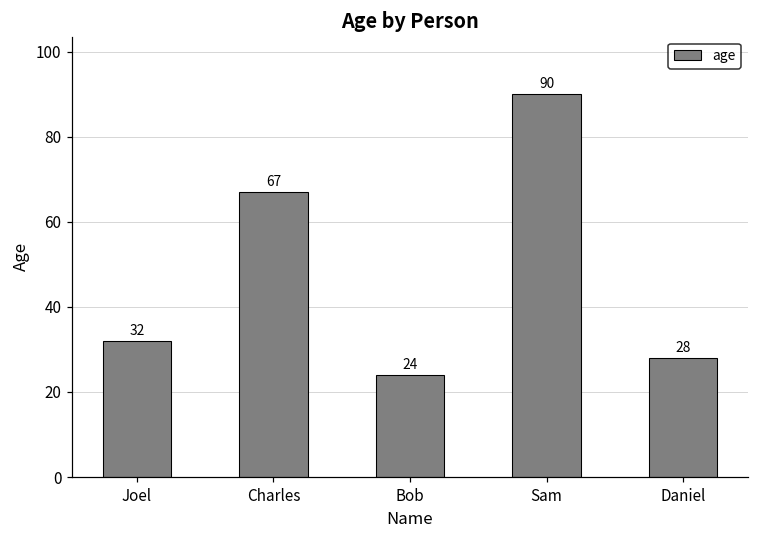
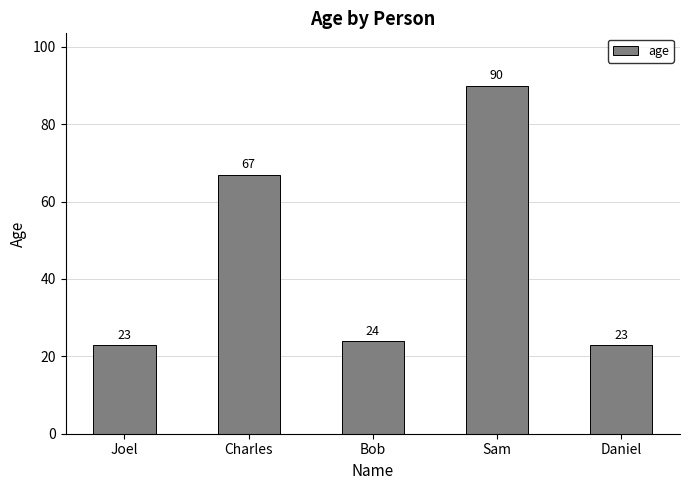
Joel: 32 -> 23
Daniel: 28 -> 23
